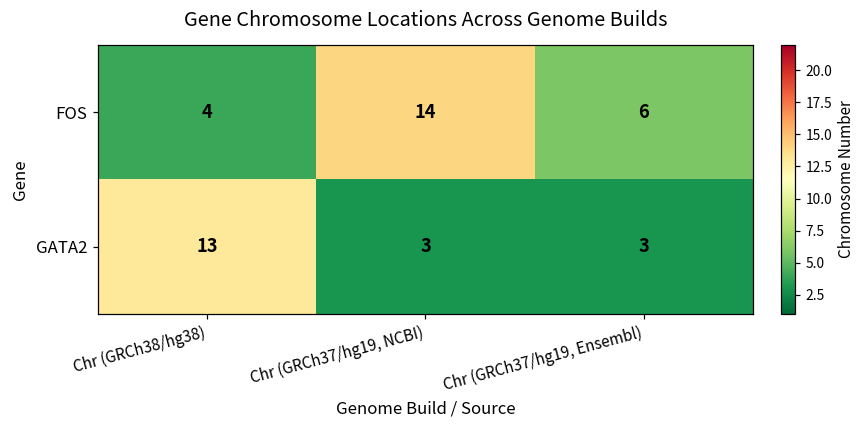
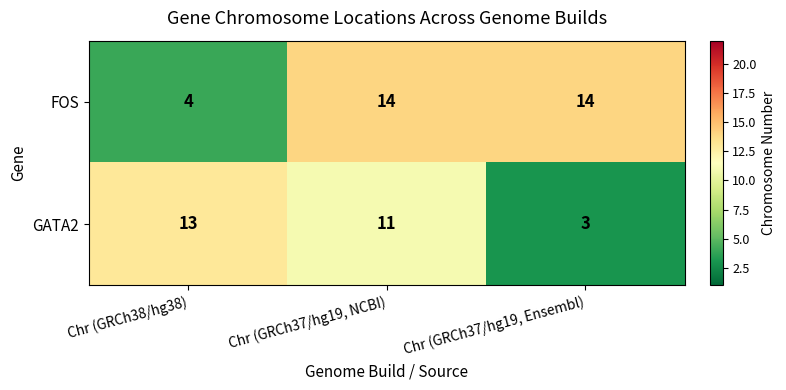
FOS, Chr (GRCh37/hg19, Ensembl): 6 -> 14
GATA2, Chr (GRCh37/hg19, NCBI): 3 -> 11
